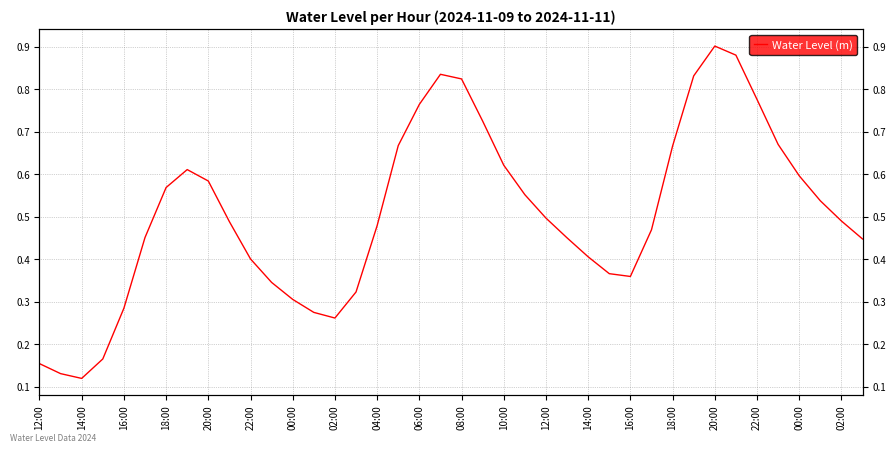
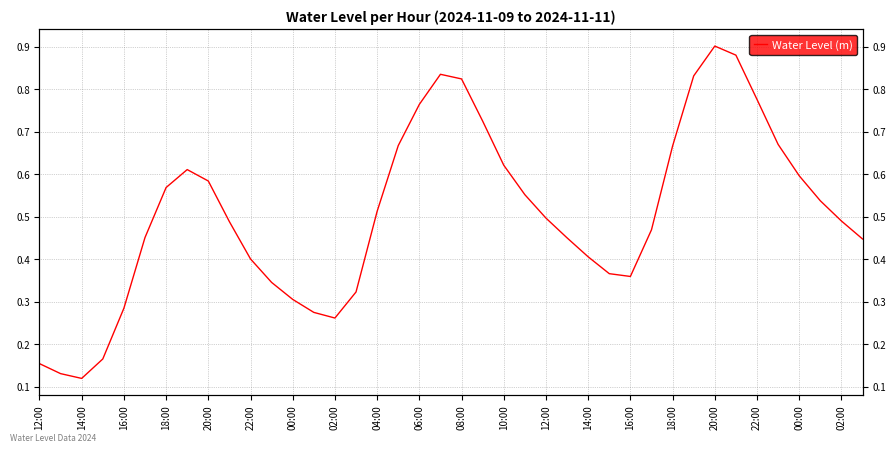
04:00: 0.48 -> 0.51
